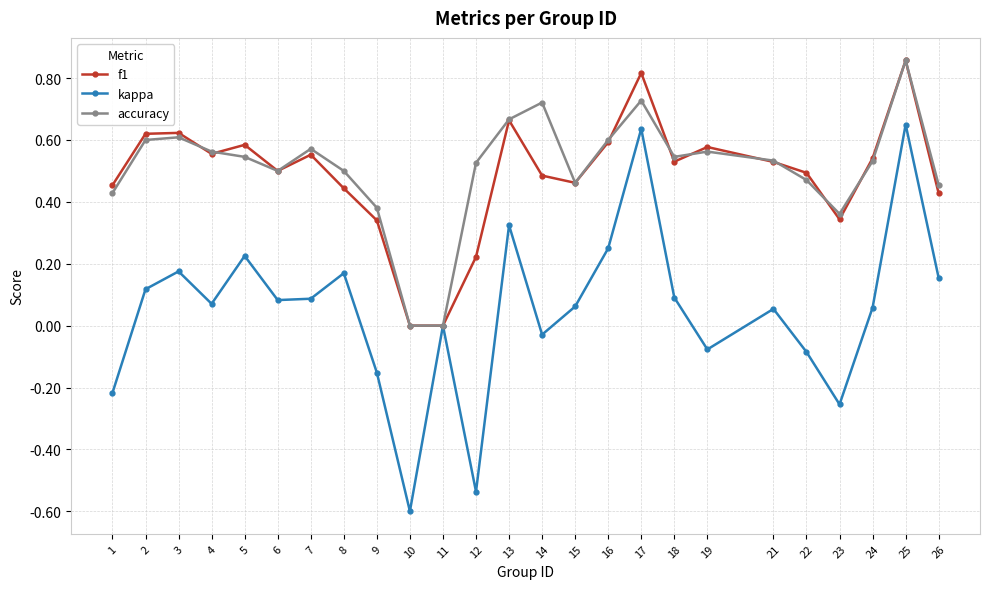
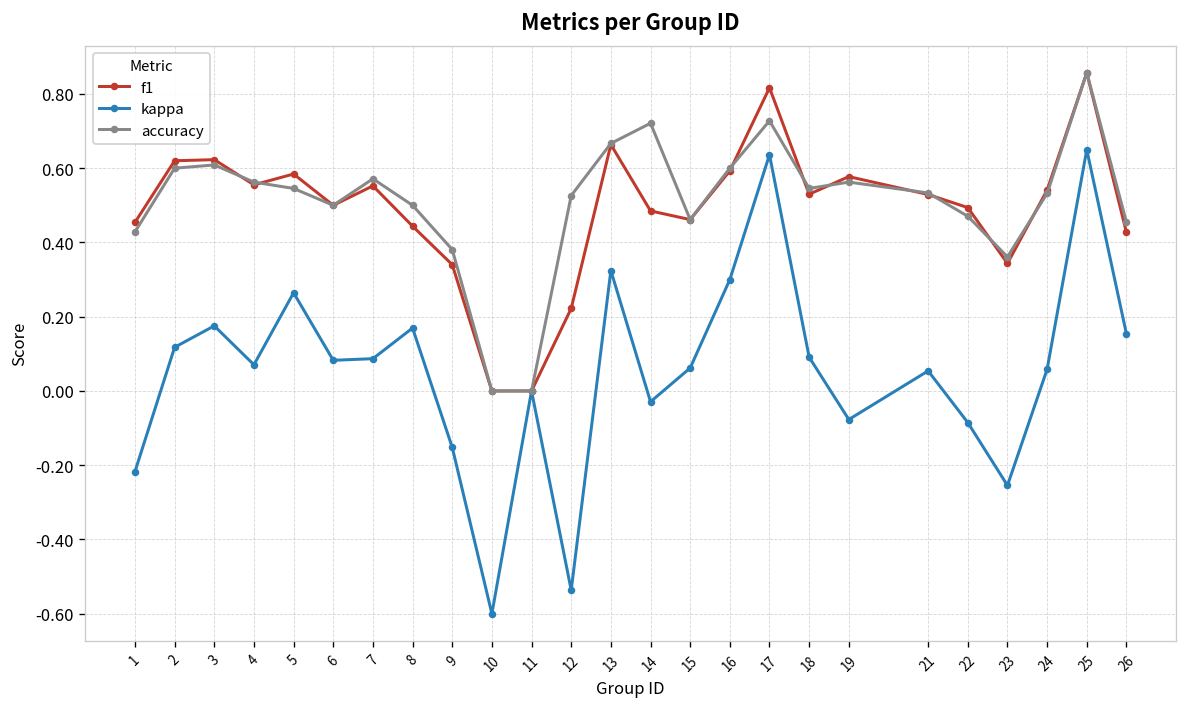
kappa, 5: 0.23 -> 0.26
kappa, 16: 0.25 -> 0.30
